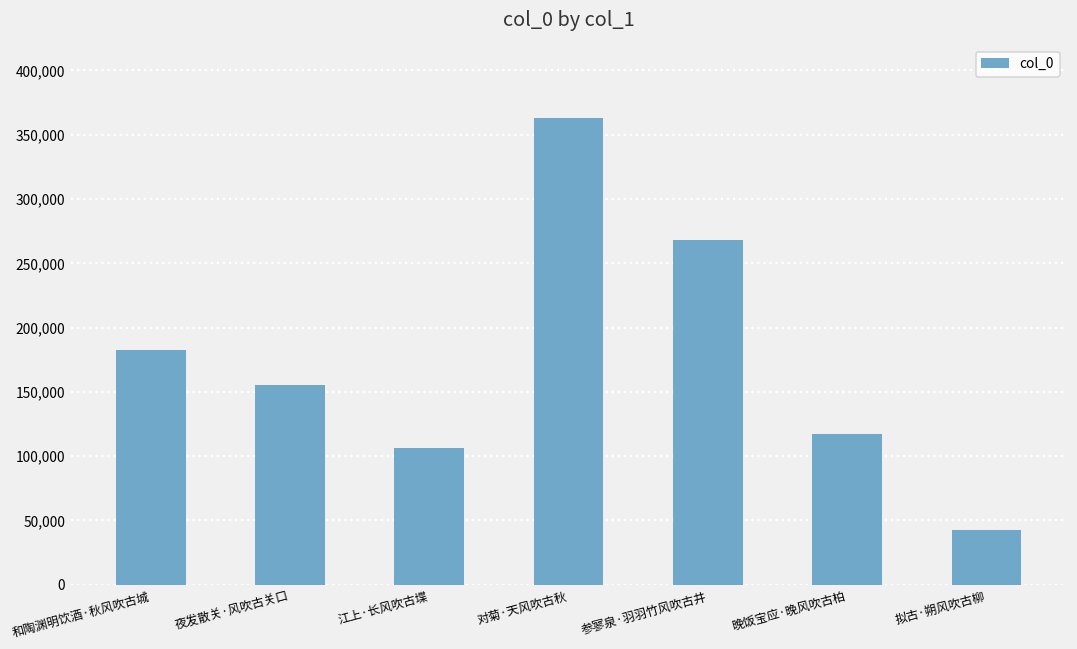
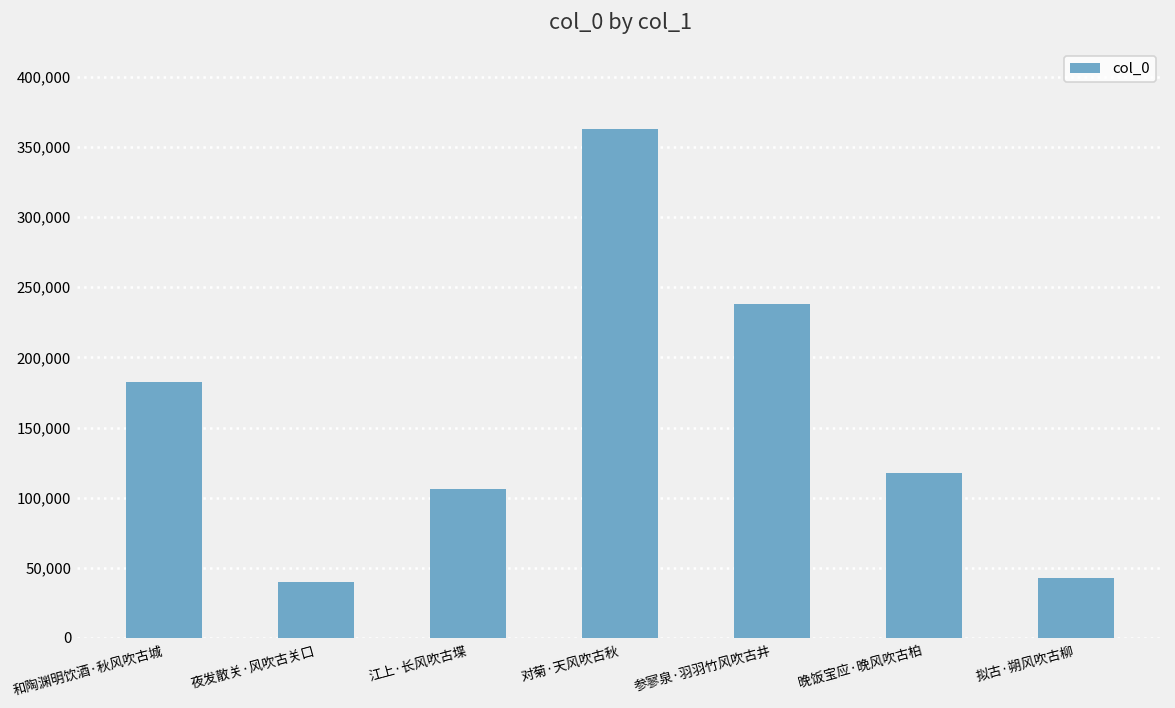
夜发散关·风吹古关口: 155,000 -> 40,000
参寥泉·羽羽竹风吹古井: 268,000 -> 238,000
